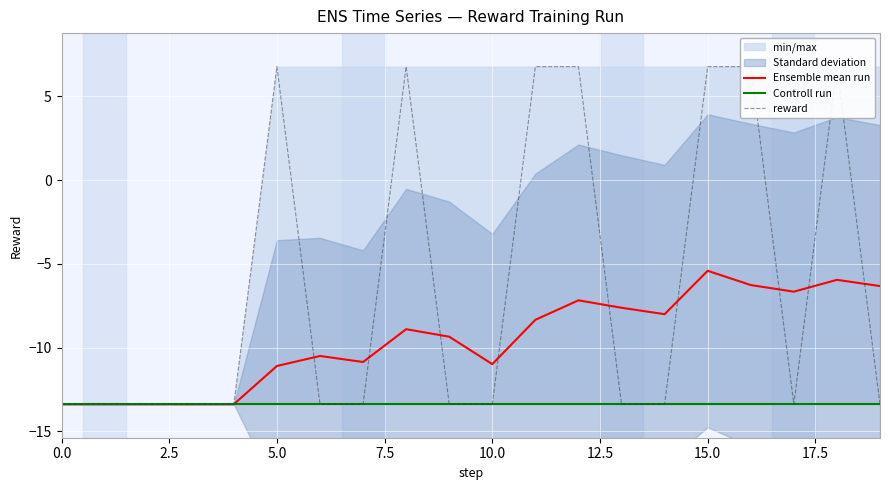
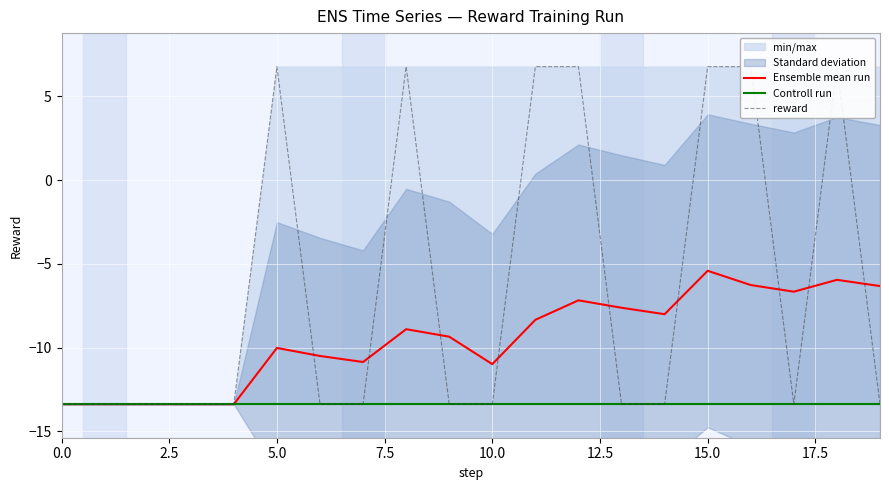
Ensemble mean run, 5.0: -11.1 -> -10.0
